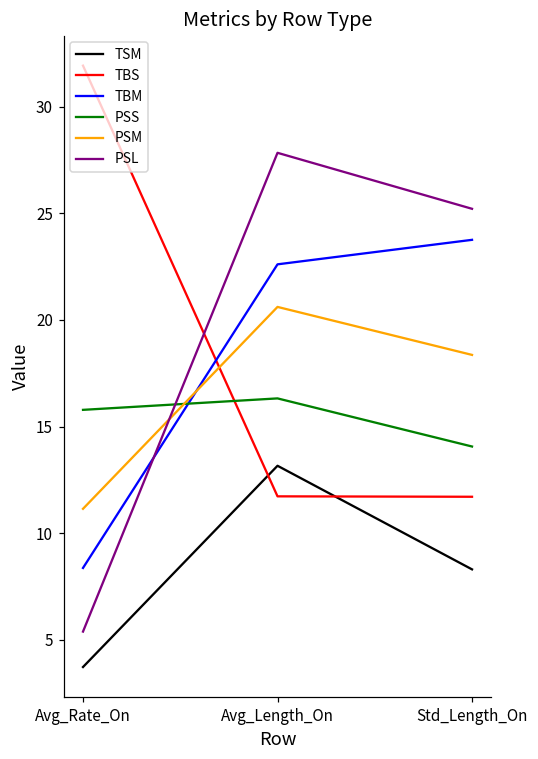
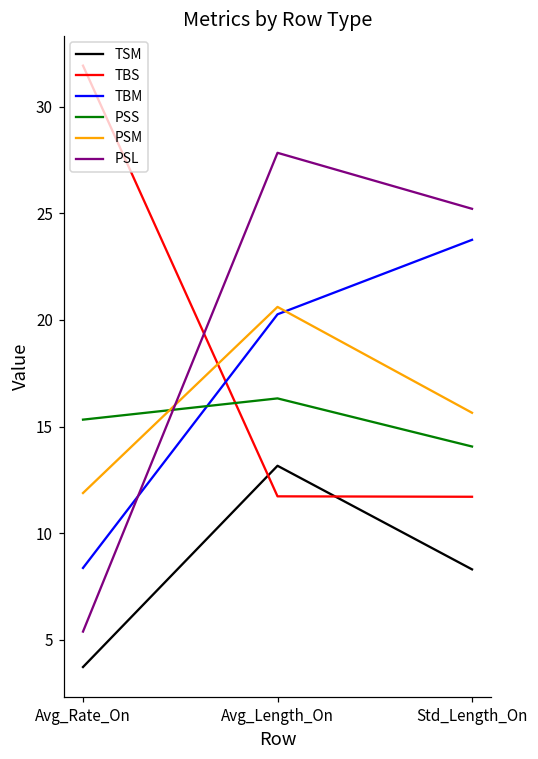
PSS, Avg_Rate_On: 15.8 -> 15.3
PSM, Avg_Rate_On: 11.1 -> 11.9
TBM, Avg_Length_On: 22.6 -> 20.3
PSM, Std_Length_On: 18.4 -> 15.6
